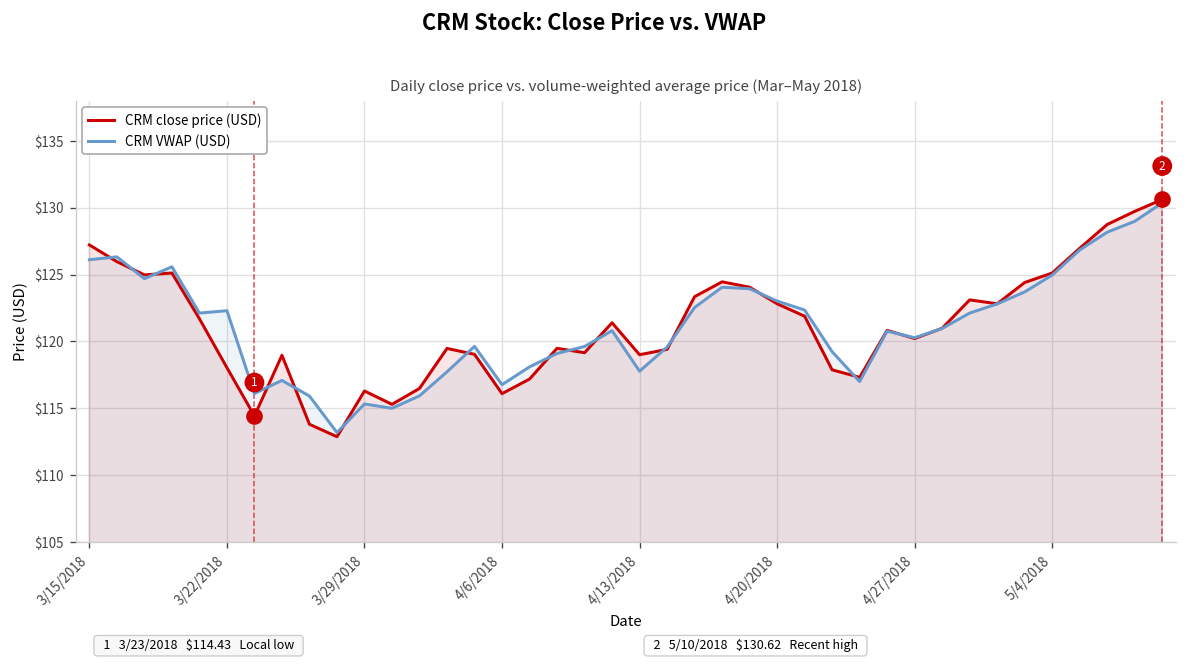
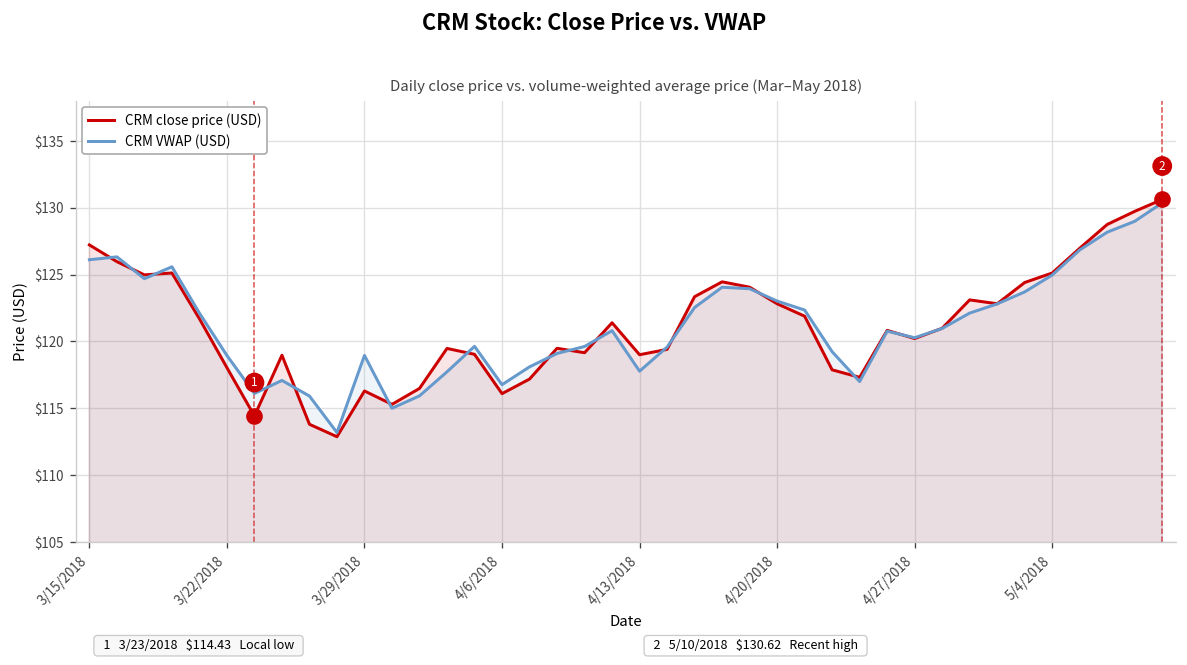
CRM VWAP (USD), 3/22/2018: $122.3 -> $119.0
CRM VWAP (USD), 3/29/2018: $115.3 -> $119.0
